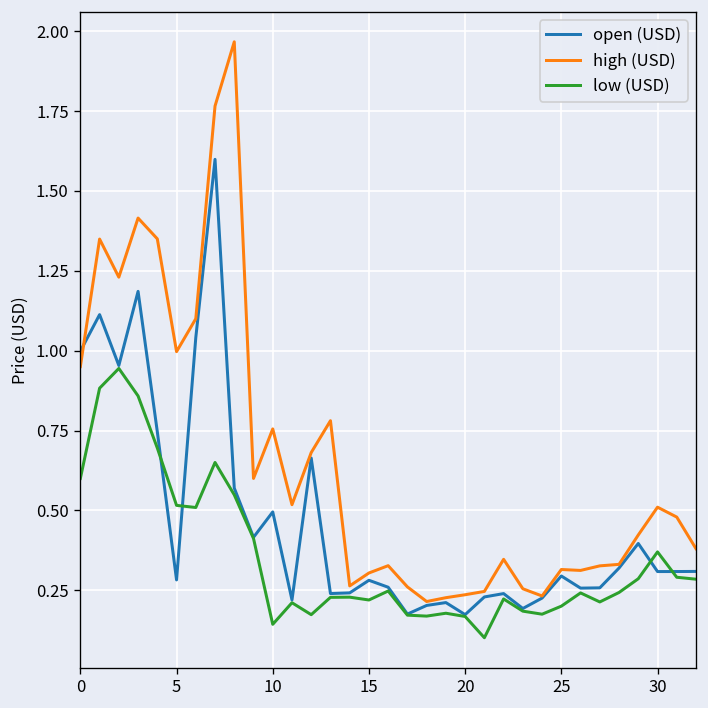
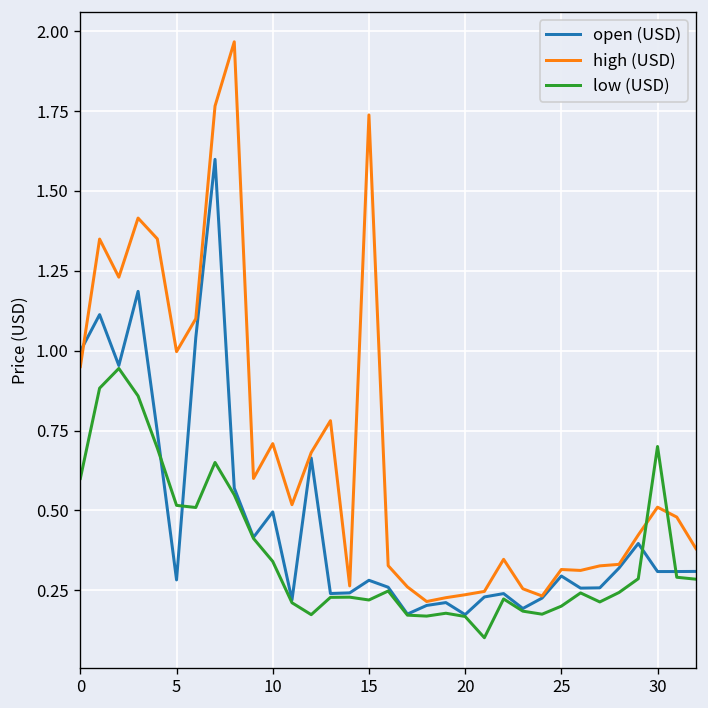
high (USD), 10: 0.76 -> 0.71
low (USD), 10: 0.14 -> 0.34
high (USD), 15: 0.30 -> 1.74
low (USD), 30: 0.37 -> 0.70
